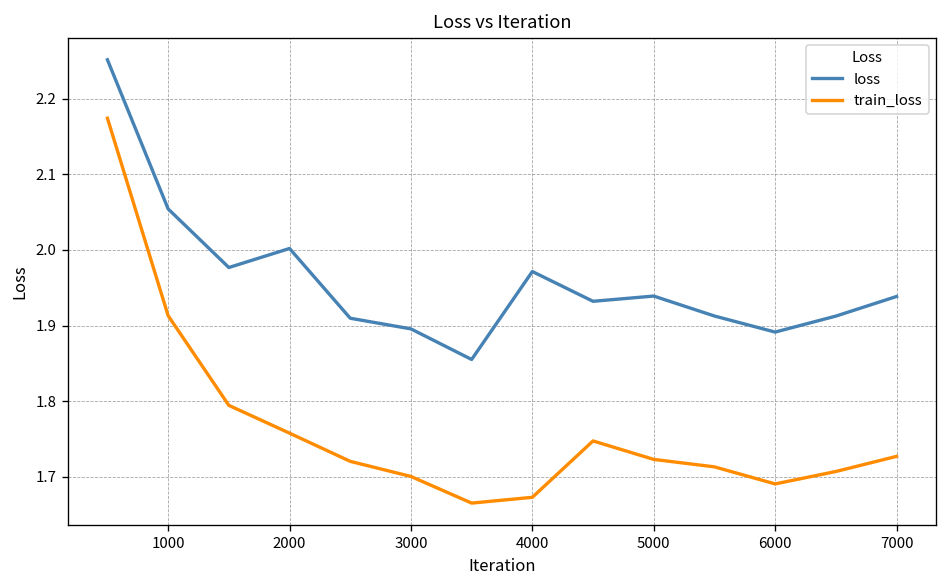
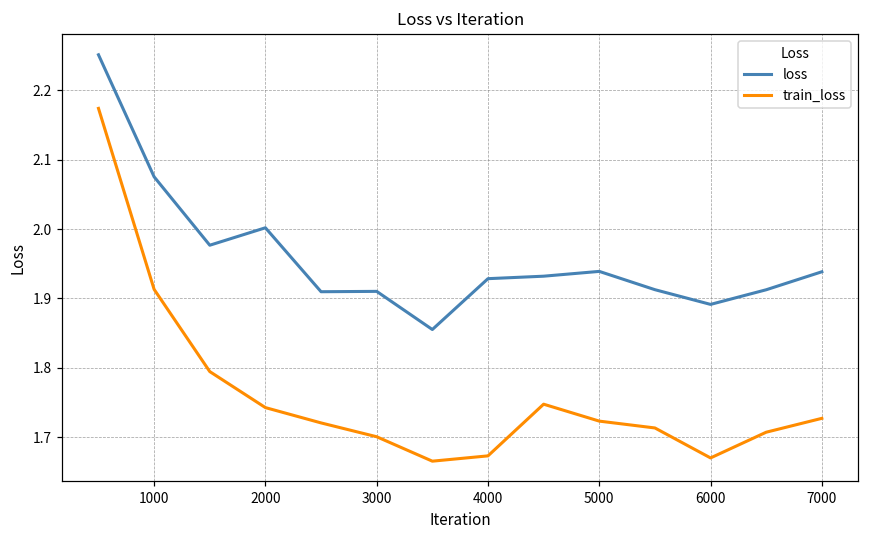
loss, 1000: 2.05 -> 2.08
train_loss, 2000: 1.76 -> 1.74
loss, 3000: 1.90 -> 1.91
loss, 4000: 1.97 -> 1.93
train_loss, 6000: 1.69 -> 1.67
